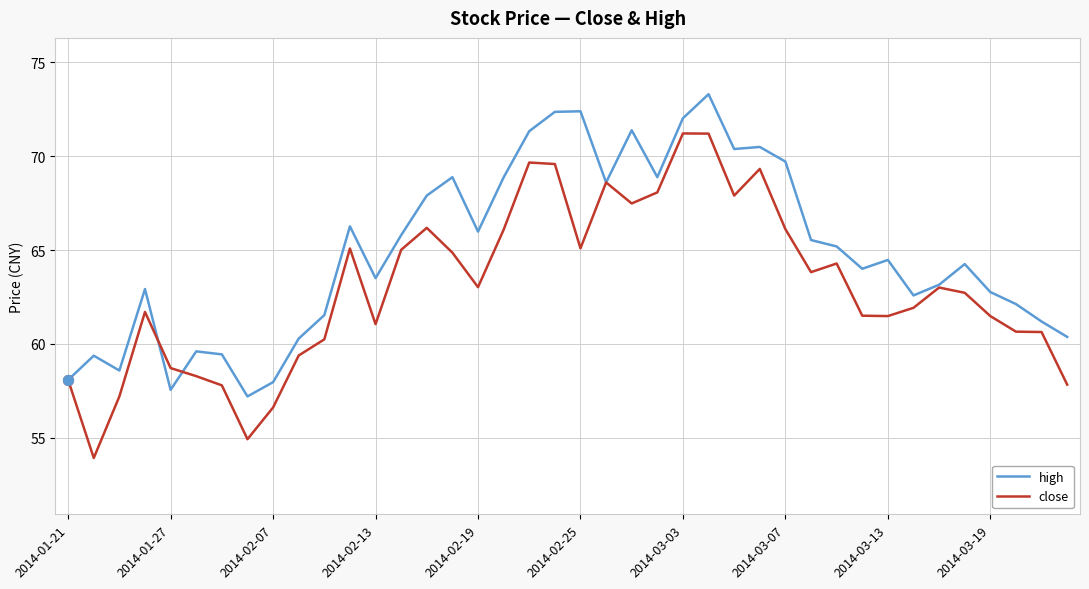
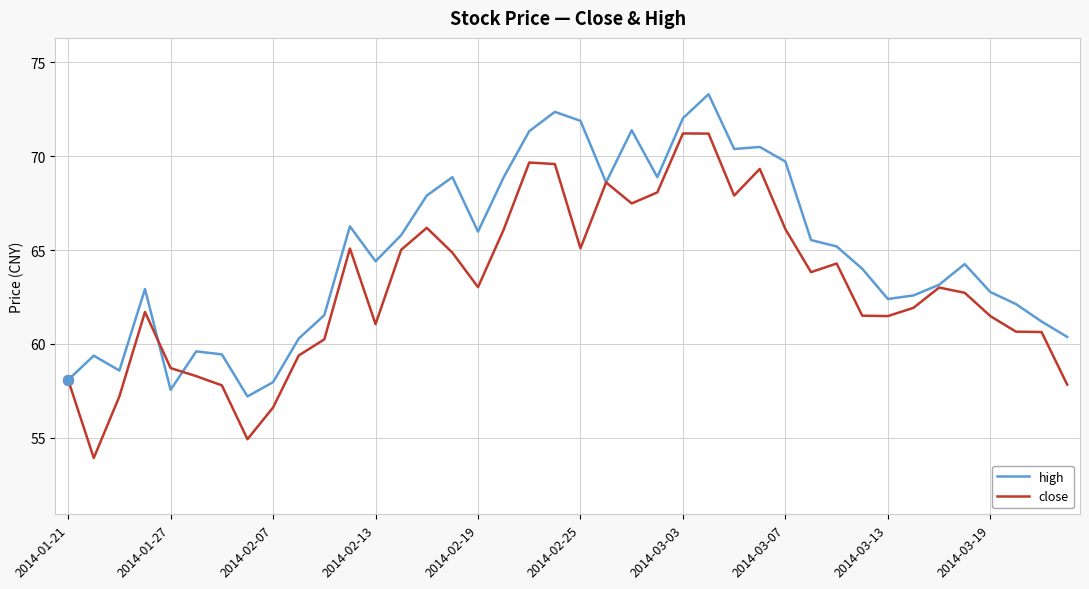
high, 2014-02-13: 63.5 -> 64.4
high, 2014-02-25: 72.4 -> 71.9
high, 2014-03-13: 64.5 -> 62.4
